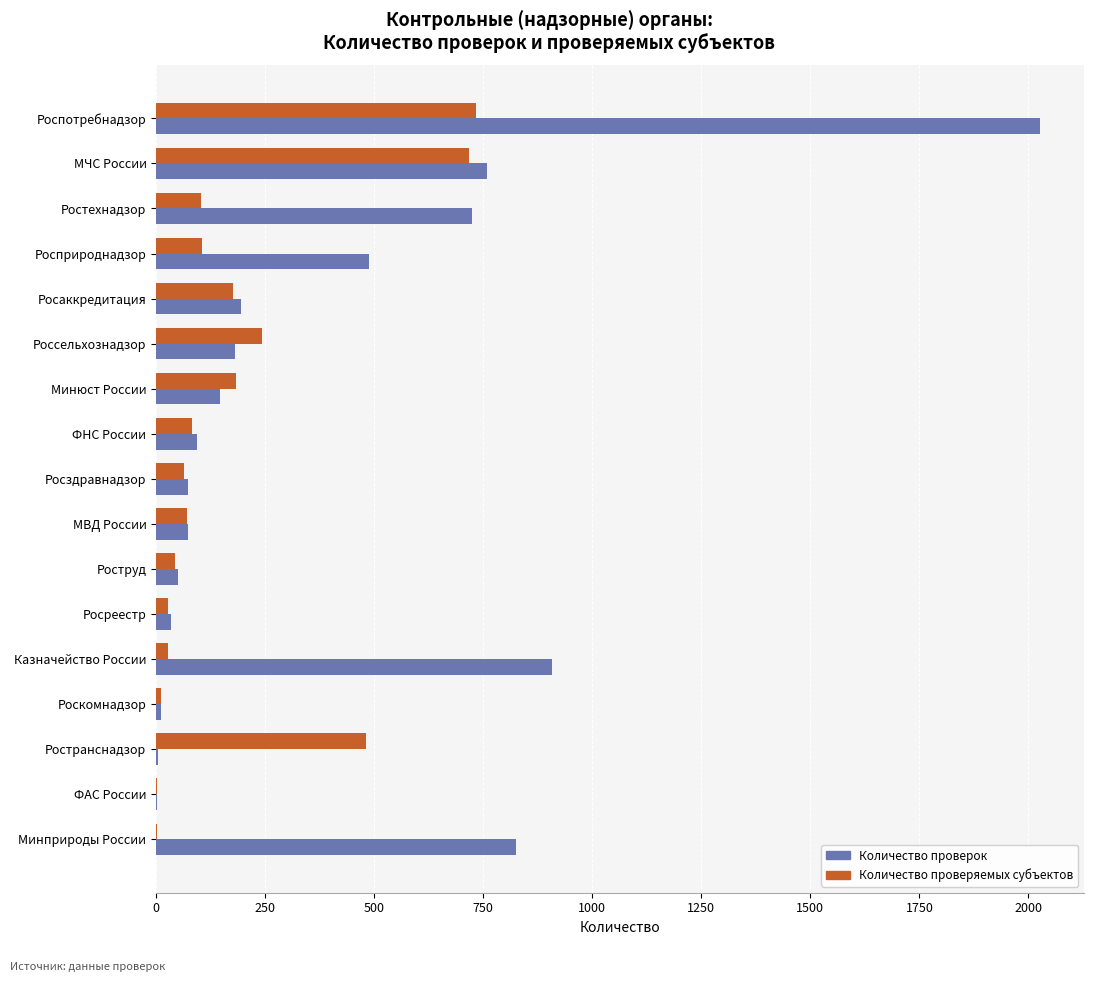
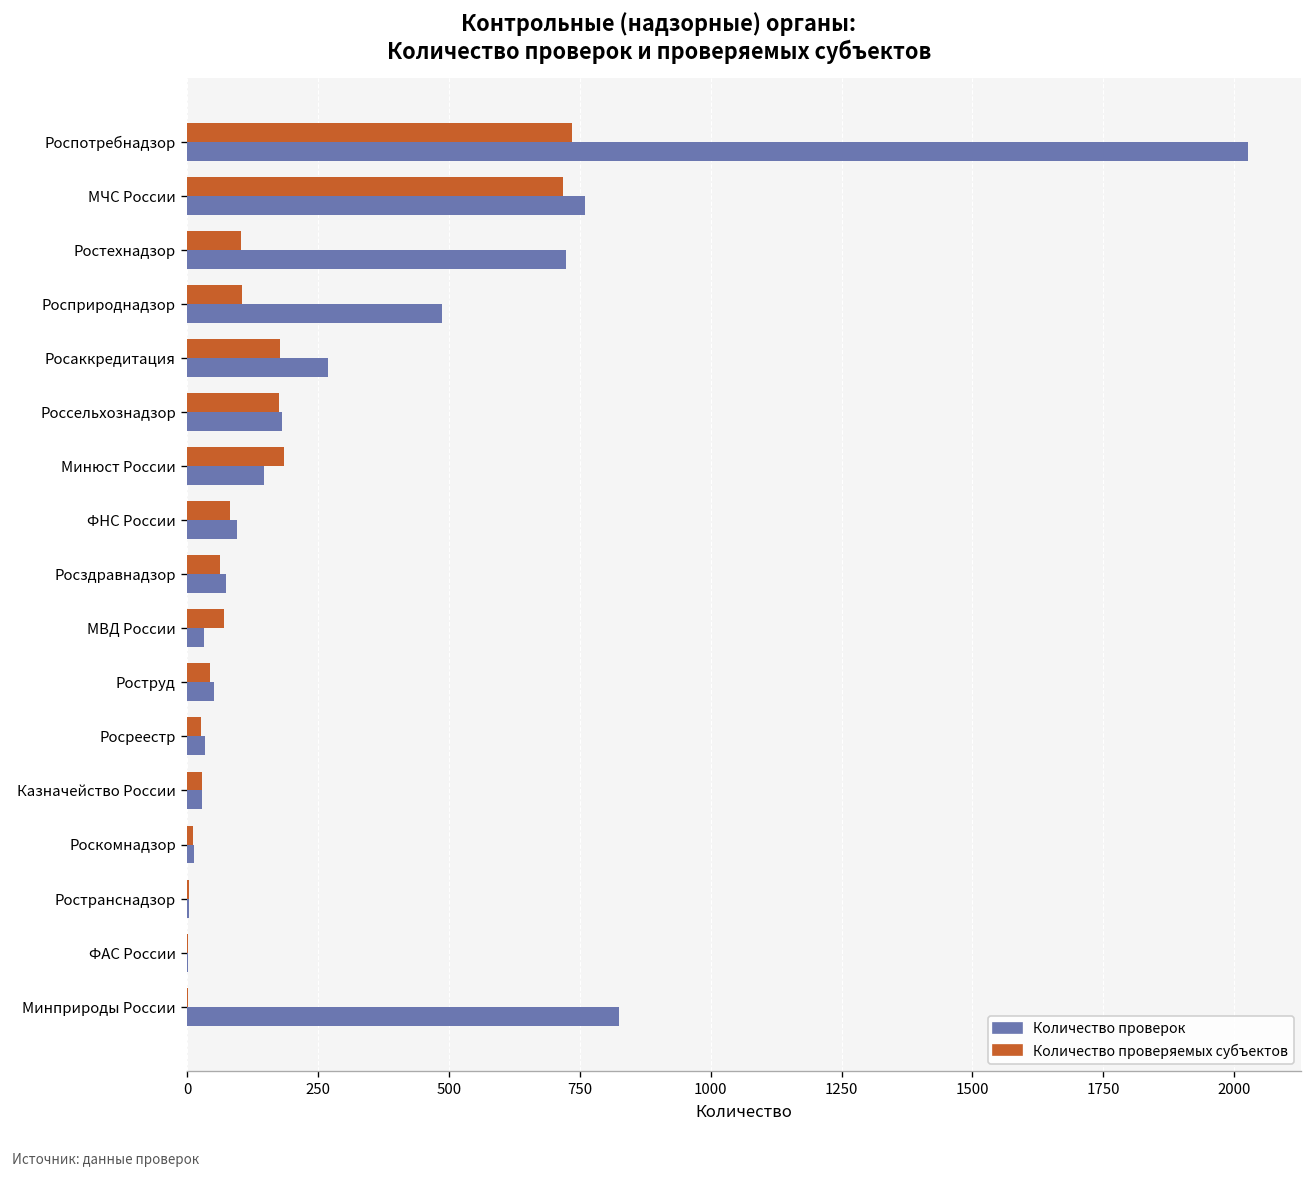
Количество проверок, Росаккредитация: 200 -> 270
Количество проверяемых субъектов, Россельхознадзор: 240 -> 180
Количество проверок, МВД России: 70 -> 30
Количество проверок, Казначейство России: 910 -> 30
Количество проверяемых субъектов, Ространснадзор: 480 -> 0
